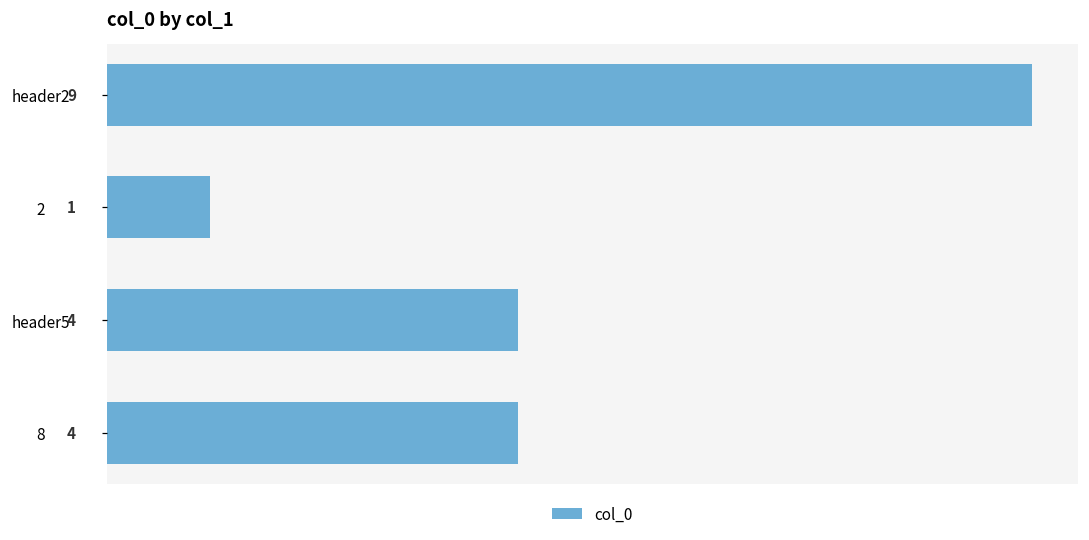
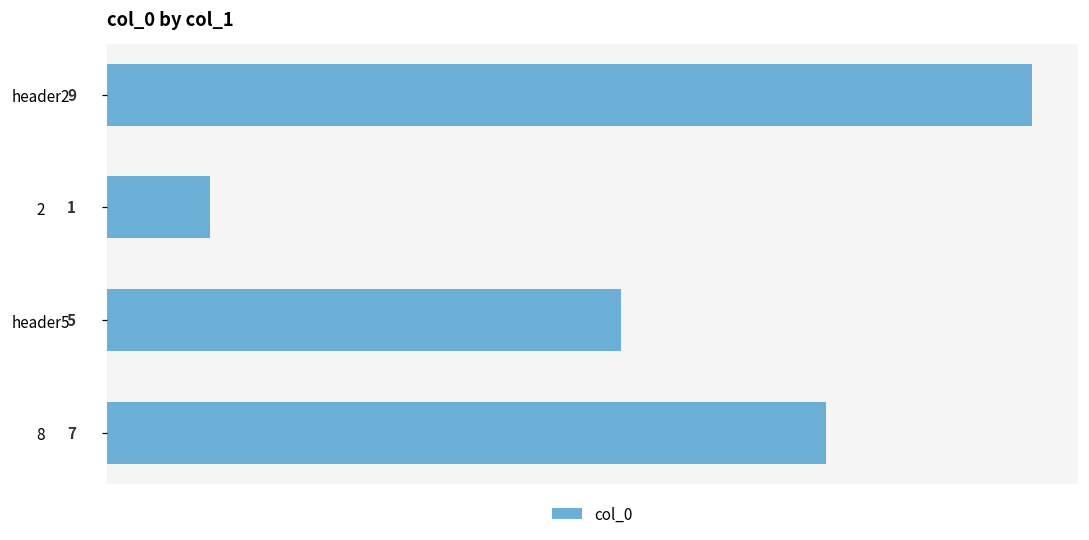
header5: 4 -> 5
8: 4 -> 7
